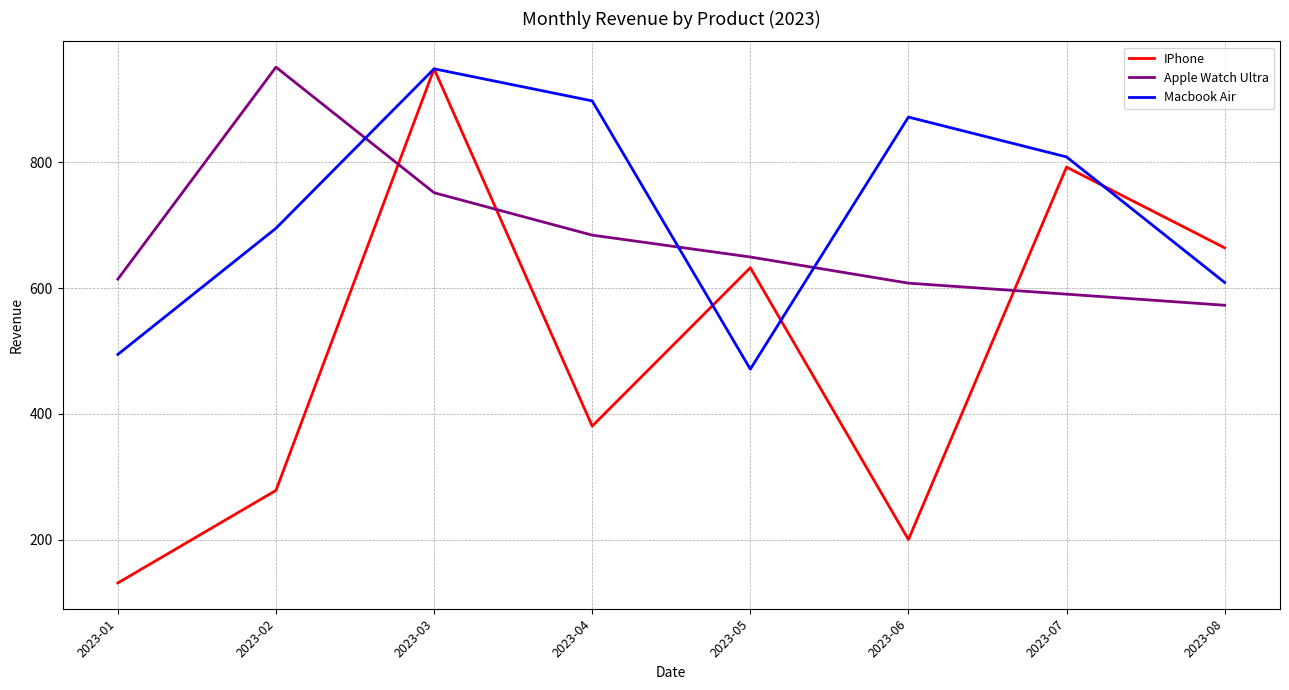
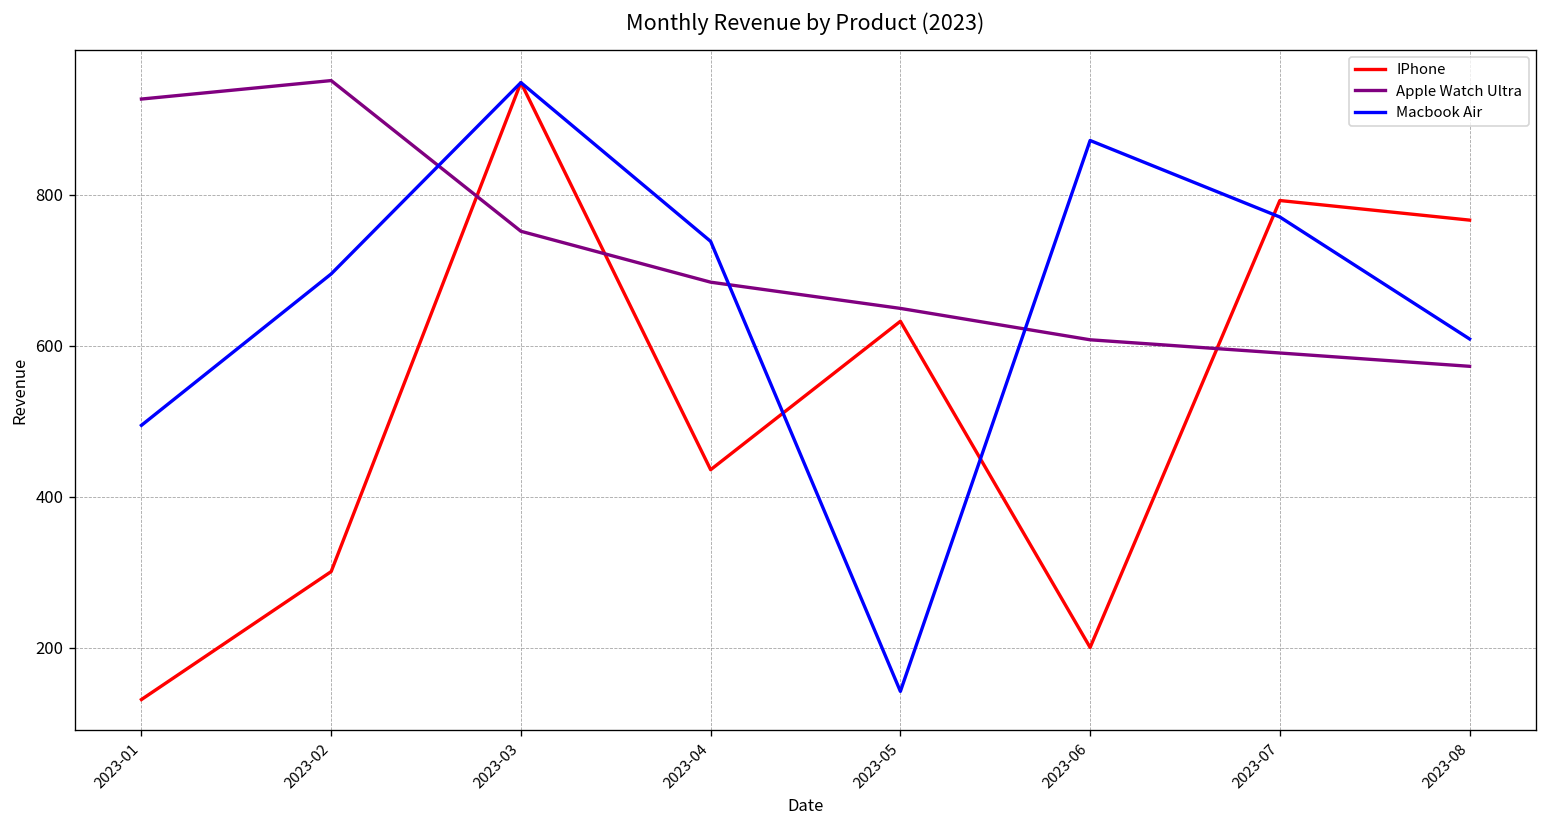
Apple Watch Ultra, 2023-01: 610 -> 930
IPhone, 2023-02: 280 -> 300
IPhone, 2023-04: 380 -> 440
Macbook Air, 2023-04: 900 -> 740
Macbook Air, 2023-05: 470 -> 140
Macbook Air, 2023-07: 810 -> 770
IPhone, 2023-08: 660 -> 770
